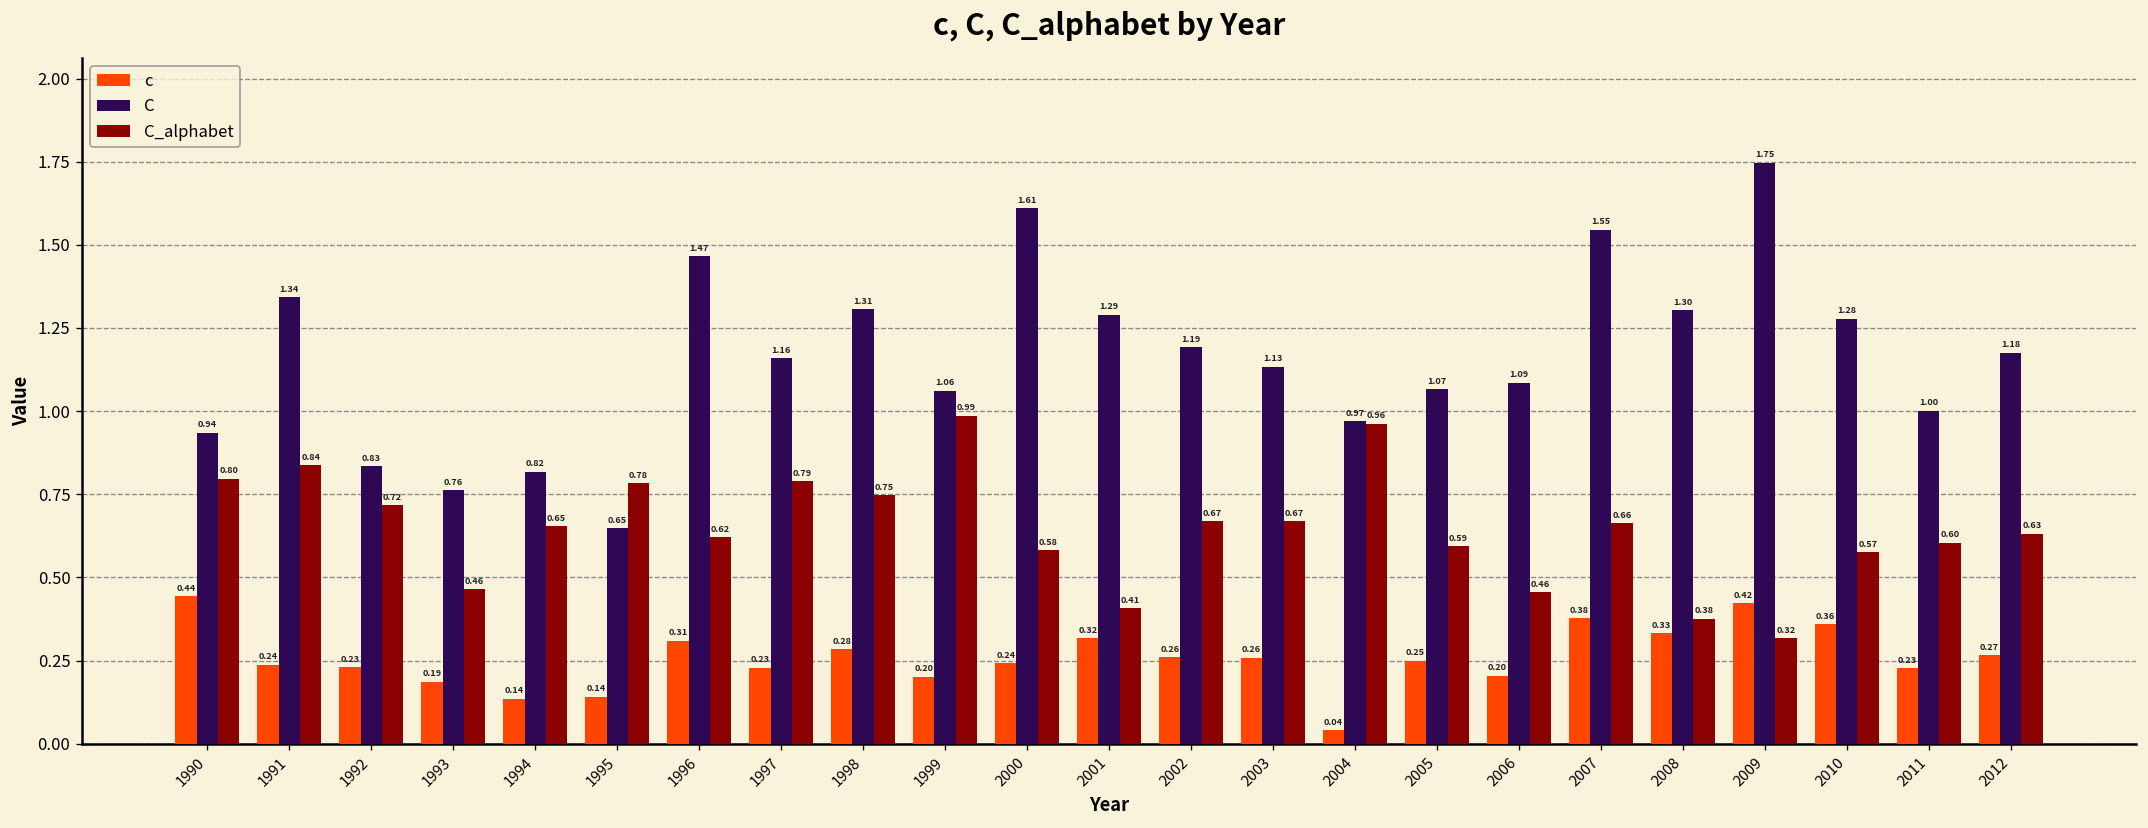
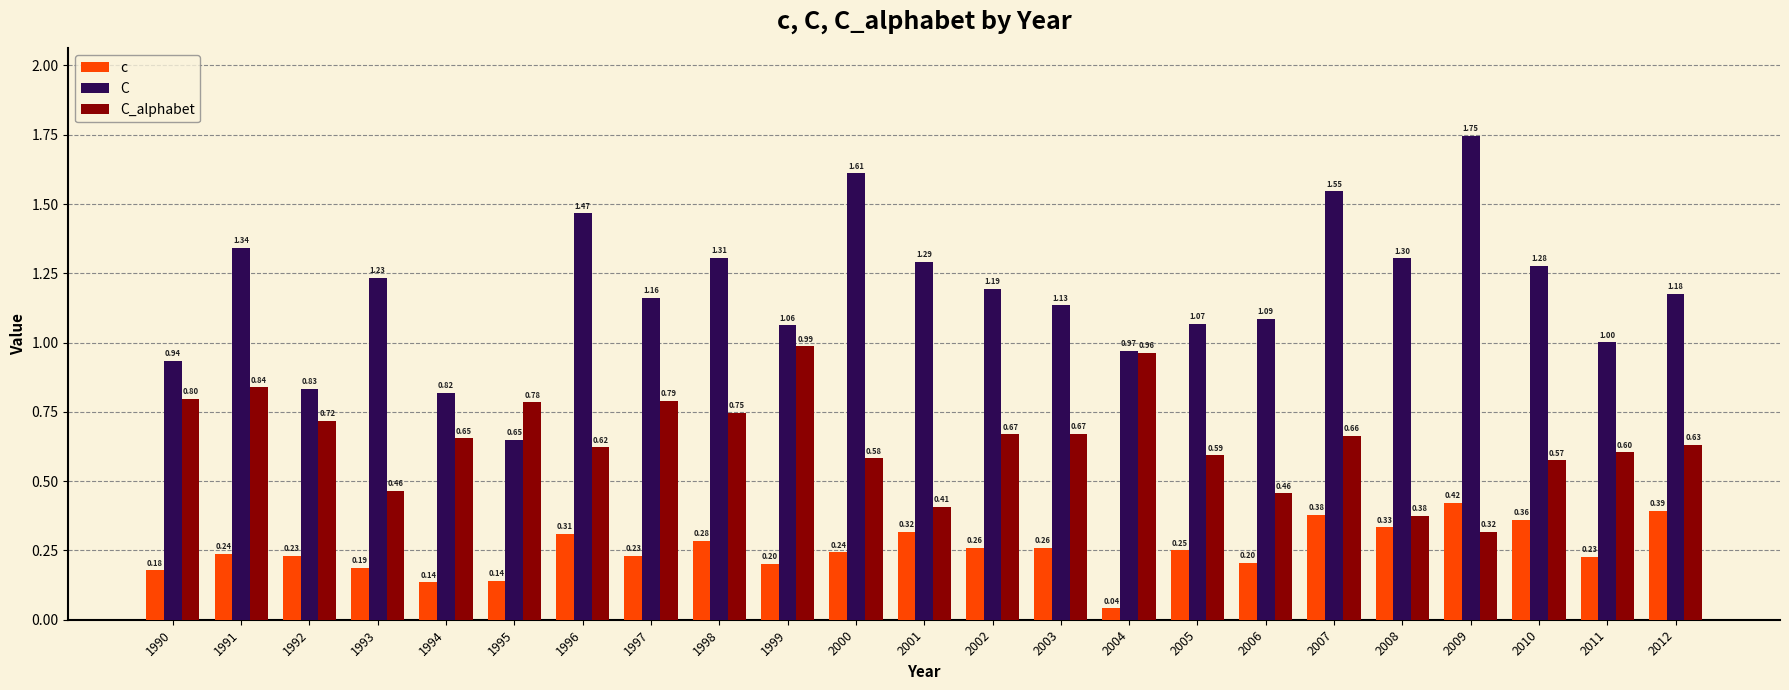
c, 1990: 0.44 -> 0.18
C, 1993: 0.76 -> 1.23
c, 2012: 0.27 -> 0.39
